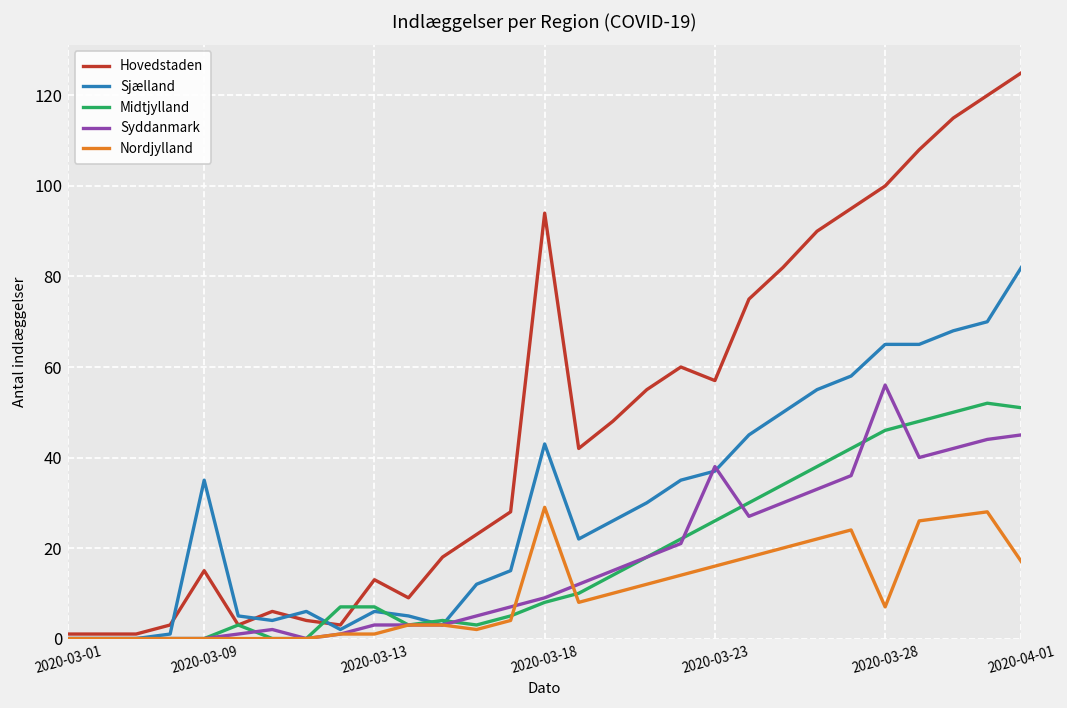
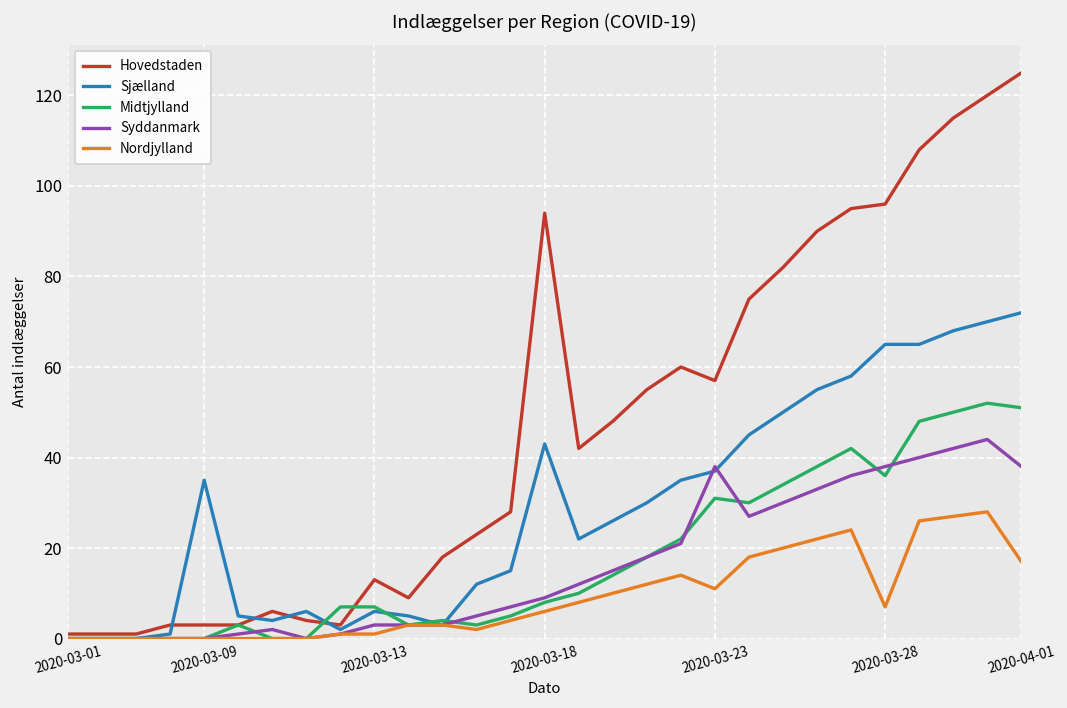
Hovedstaden, 2020-03-09: 15 -> 3
Nordjylland, 2020-03-18: 29 -> 6
Midtjylland, 2020-03-23: 26 -> 31
Nordjylland, 2020-03-23: 16 -> 11
Hovedstaden, 2020-03-28: 100 -> 96
Midtjylland, 2020-03-28: 46 -> 36
Syddanmark, 2020-03-28: 56 -> 38
Sjælland, 2020-04-01: 82 -> 72
Syddanmark, 2020-04-01: 45 -> 38
